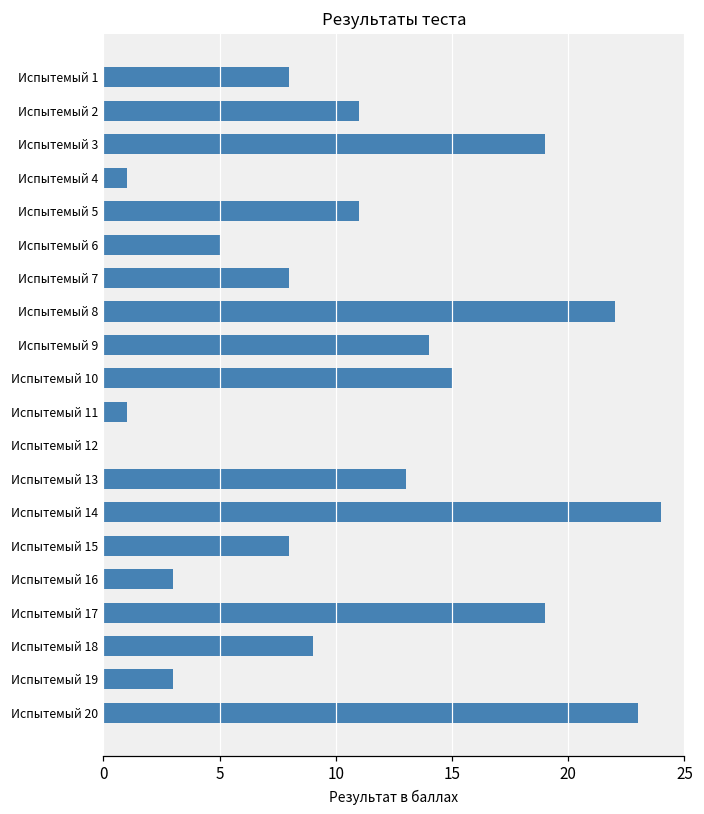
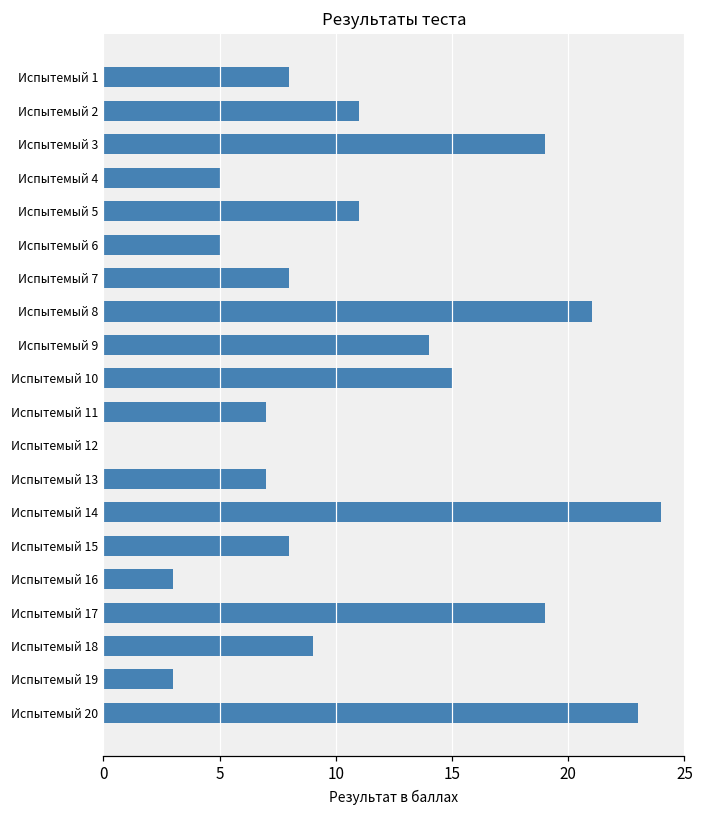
Испытемый 4: 1 -> 5
Испытемый 8: 22 -> 21
Испытемый 11: 1 -> 7
Испытемый 13: 13 -> 7
